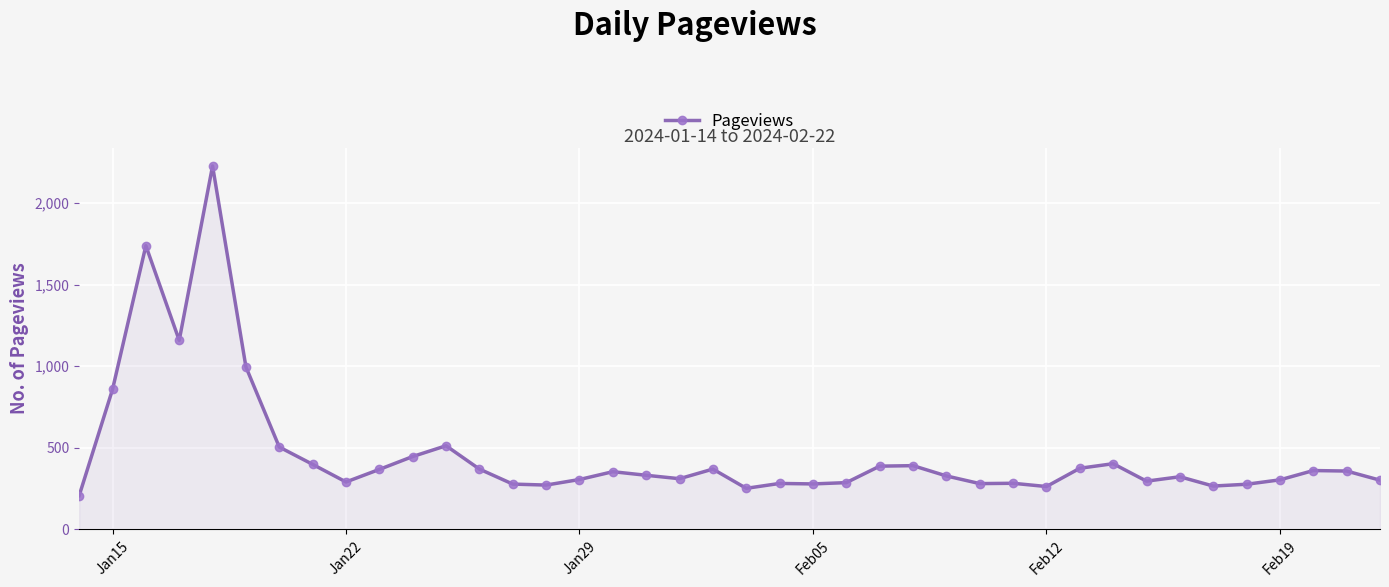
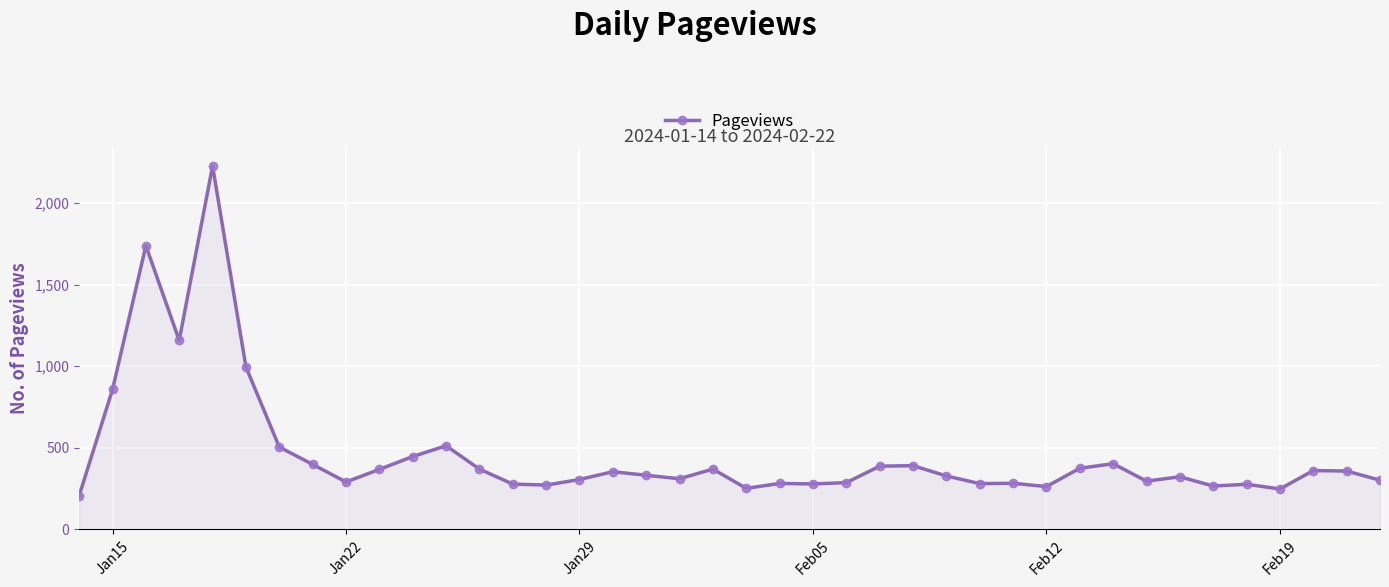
Feb19: 300 -> 250
